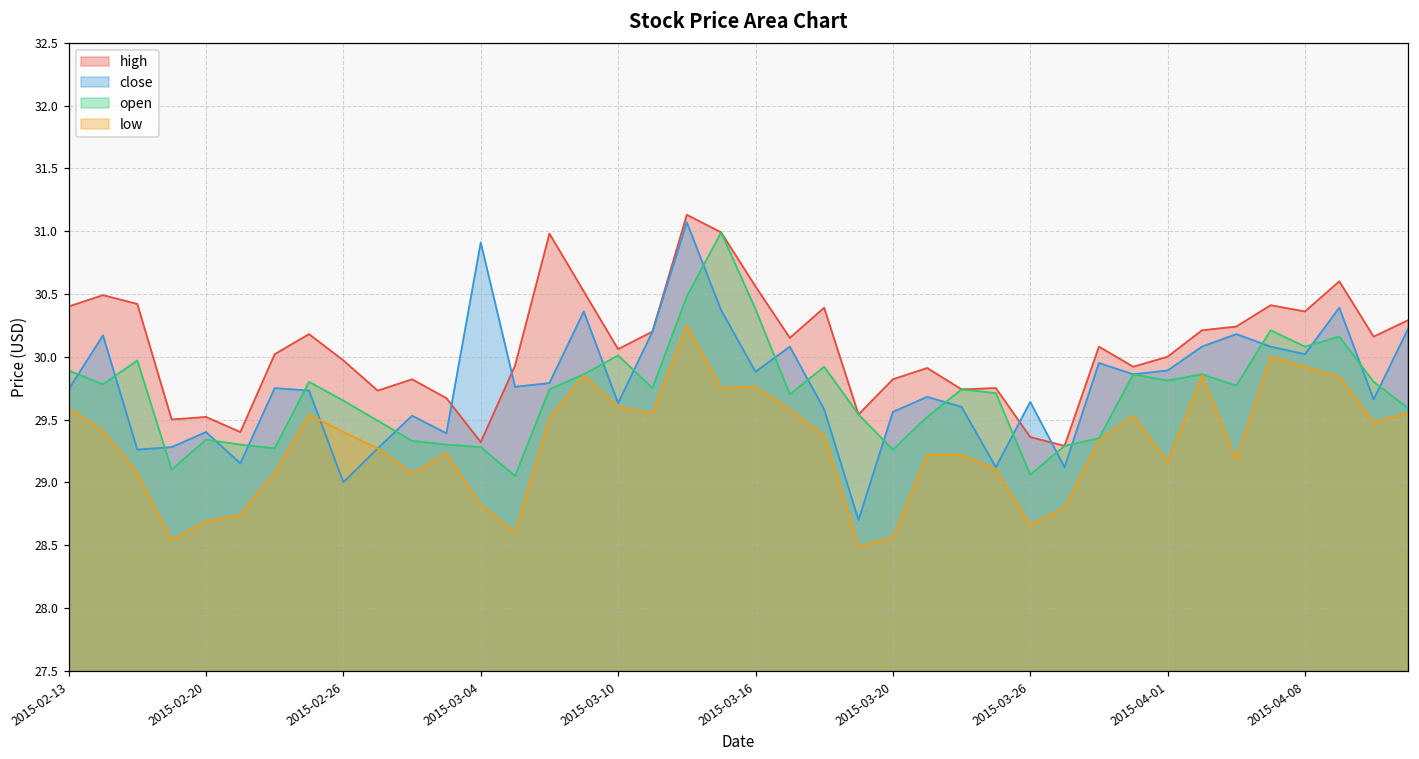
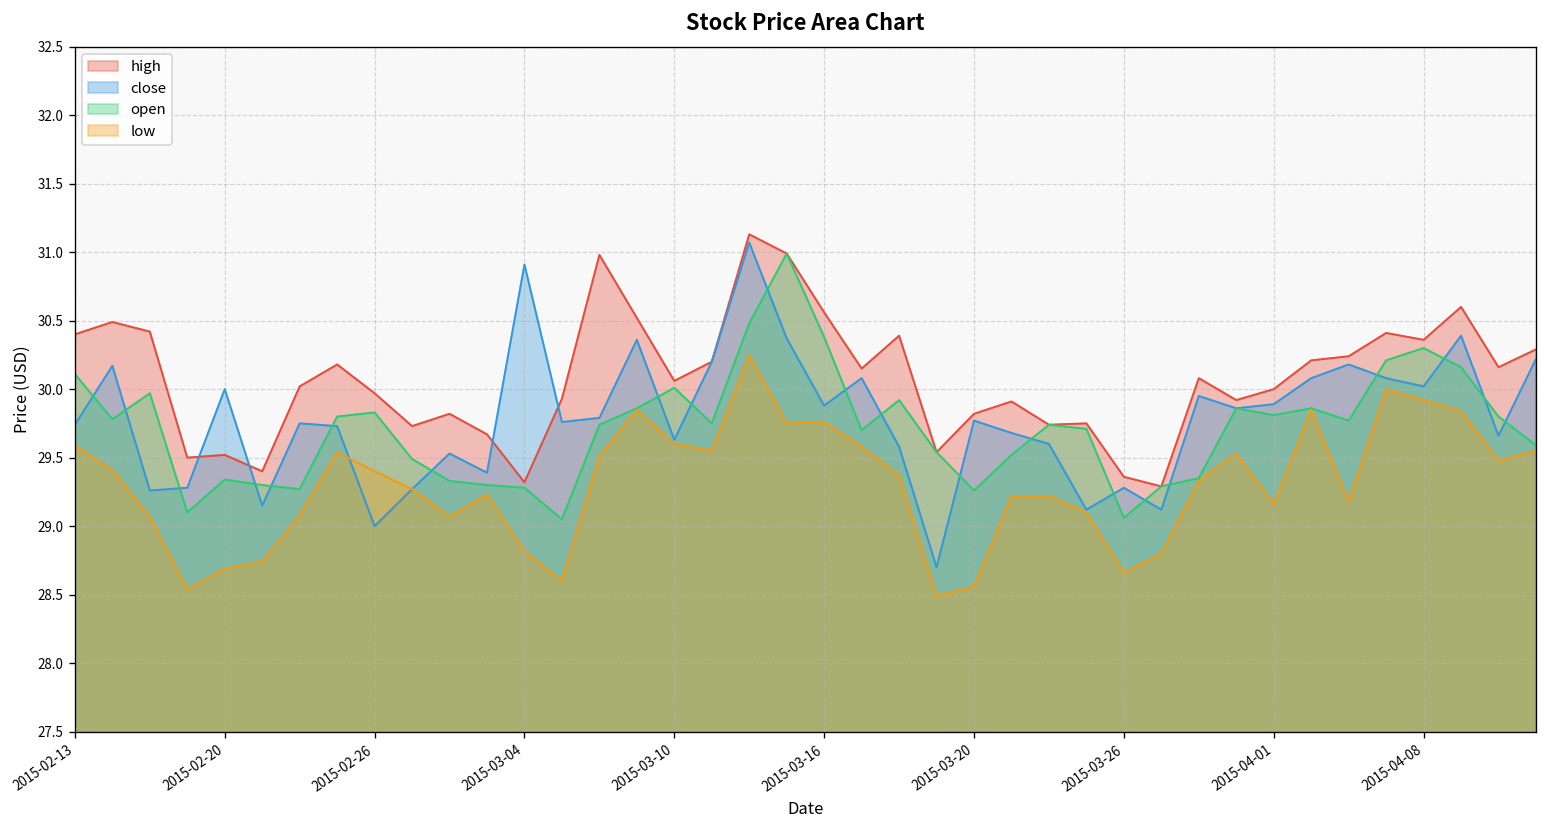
open, 2015-02-13: 29.89 -> 30.11
close, 2015-02-20: 29.4 -> 30.0
open, 2015-02-26: 29.65 -> 29.83
close, 2015-03-20: 29.56 -> 29.77
close, 2015-03-26: 29.64 -> 29.28
open, 2015-04-08: 30.08 -> 30.30
